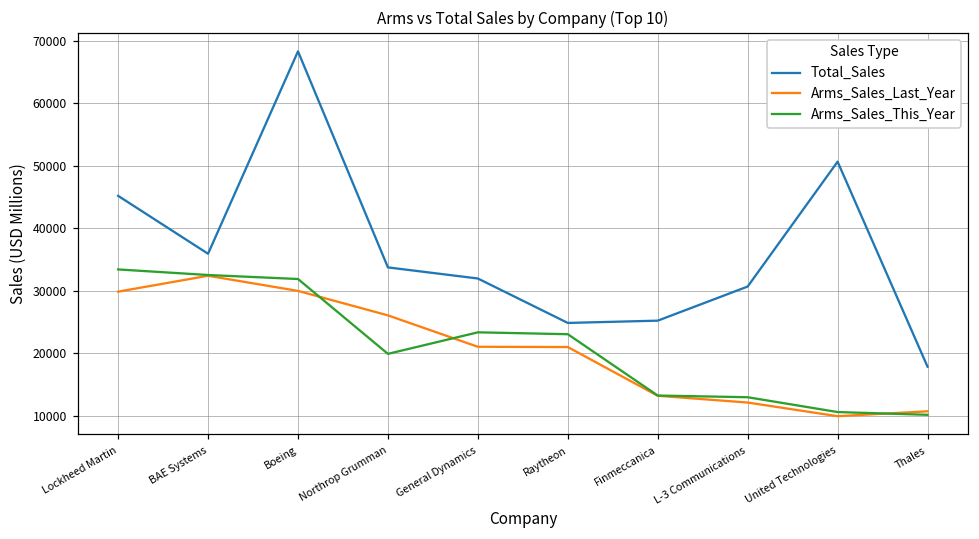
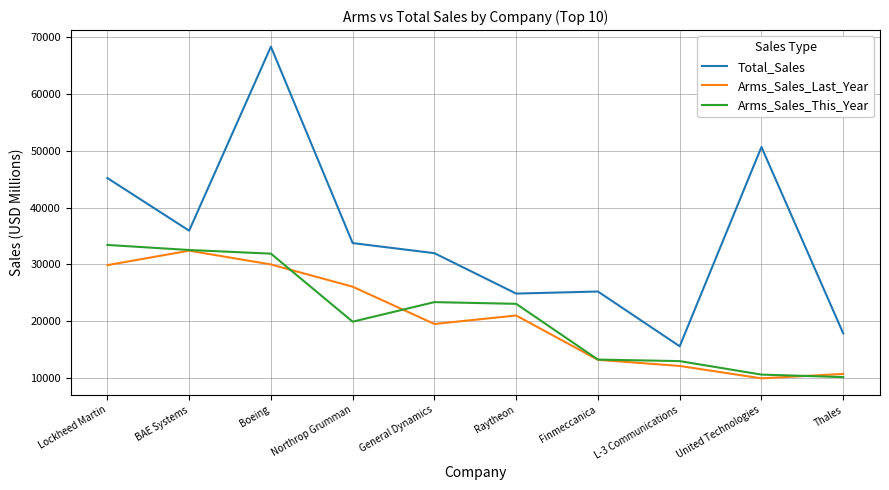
Arms_Sales_Last_Year, General Dynamics: 21000 -> 20000
Total_Sales, L-3 Communications: 31000 -> 16000
